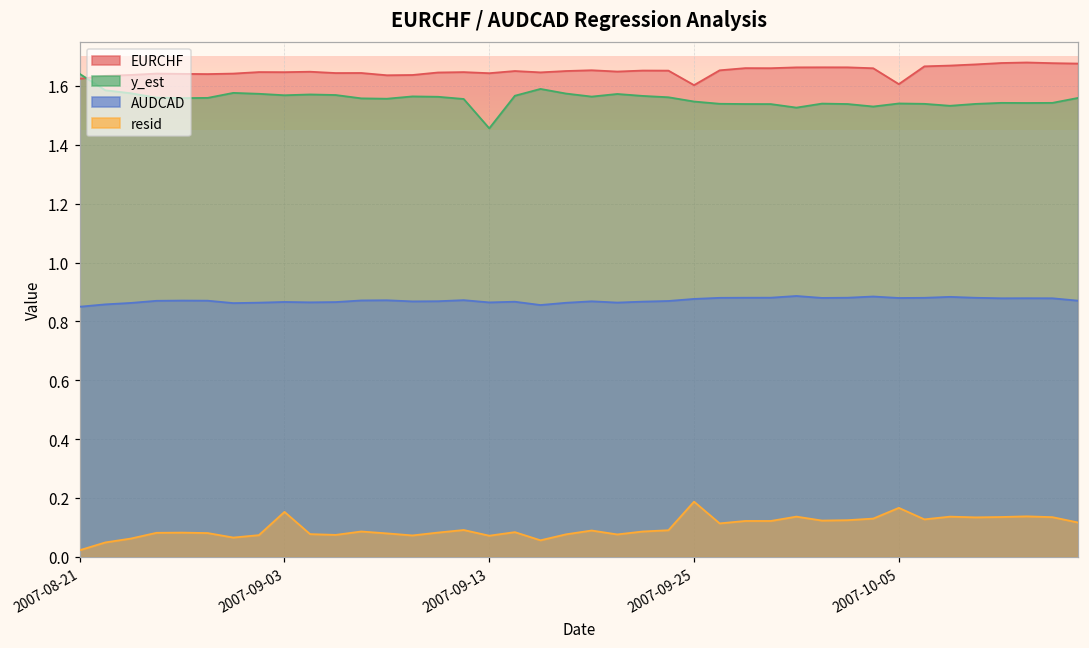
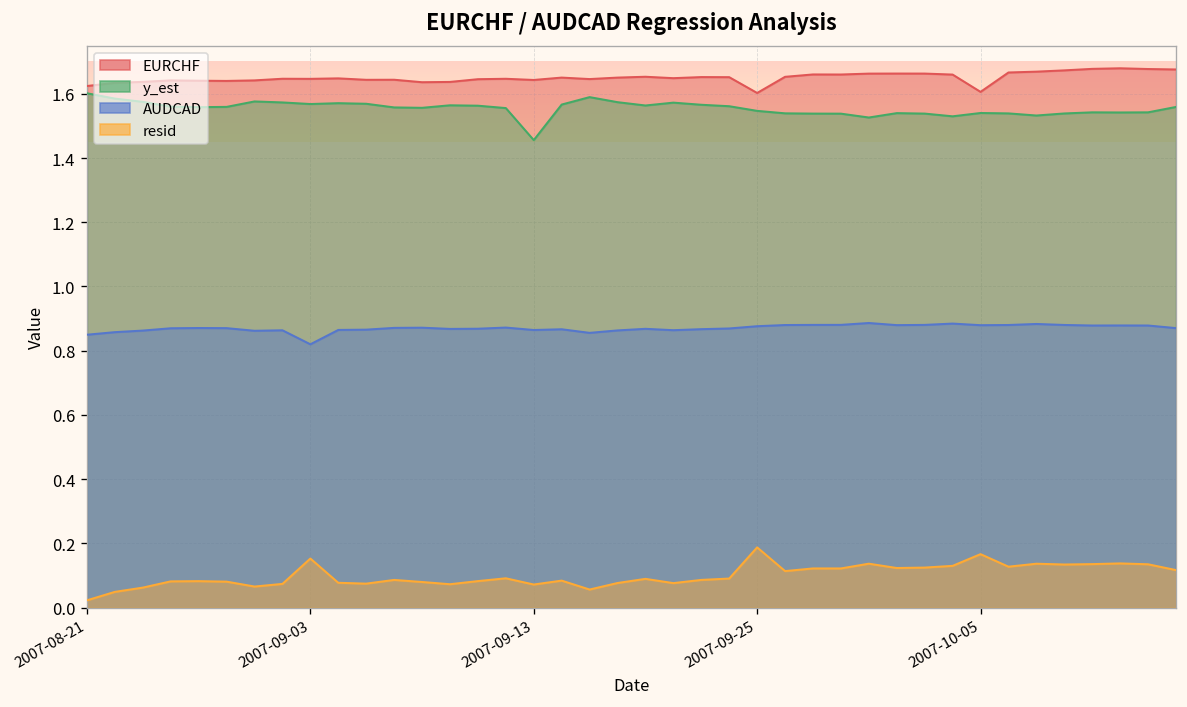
y_est, 2007-08-21: 1.64 -> 1.60
AUDCAD, 2007-09-03: 0.87 -> 0.82
